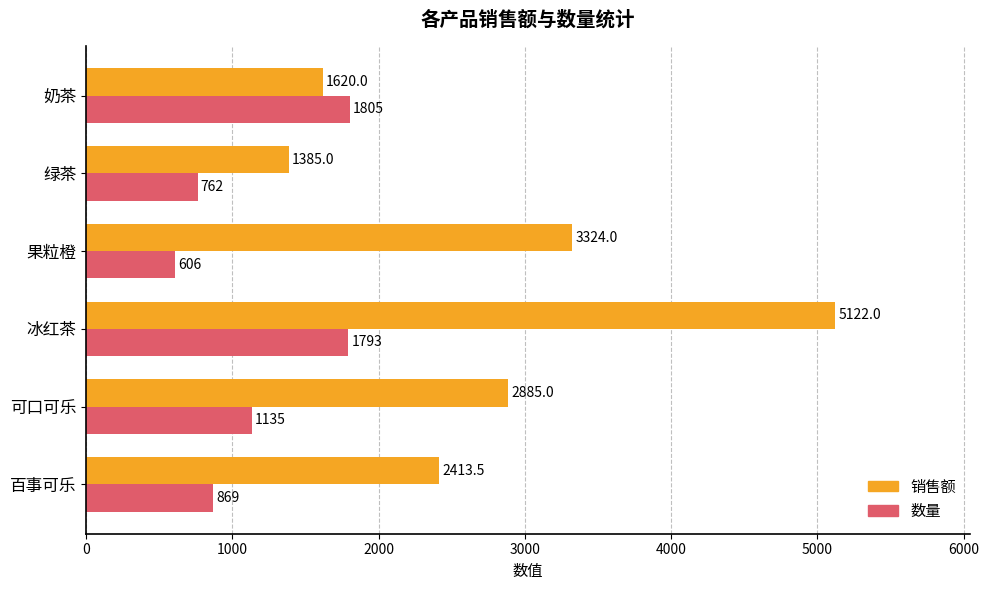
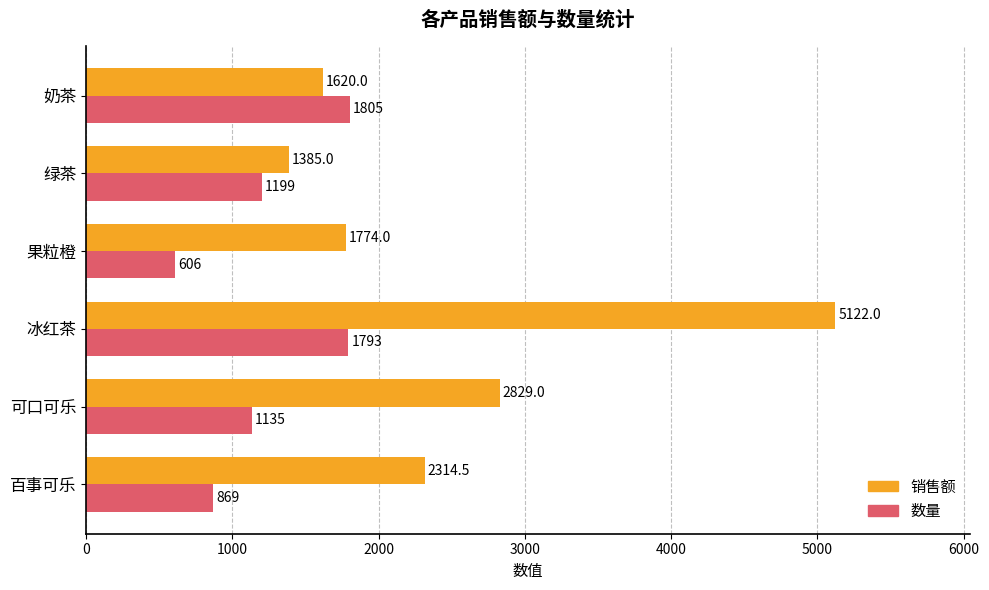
数量, 绿茶: 762 -> 1199
销售额, 果粒橙: 3324.0 -> 1774.0
销售额, 可口可乐: 2885.0 -> 2829.0
销售额, 百事可乐: 2413.5 -> 2314.5
